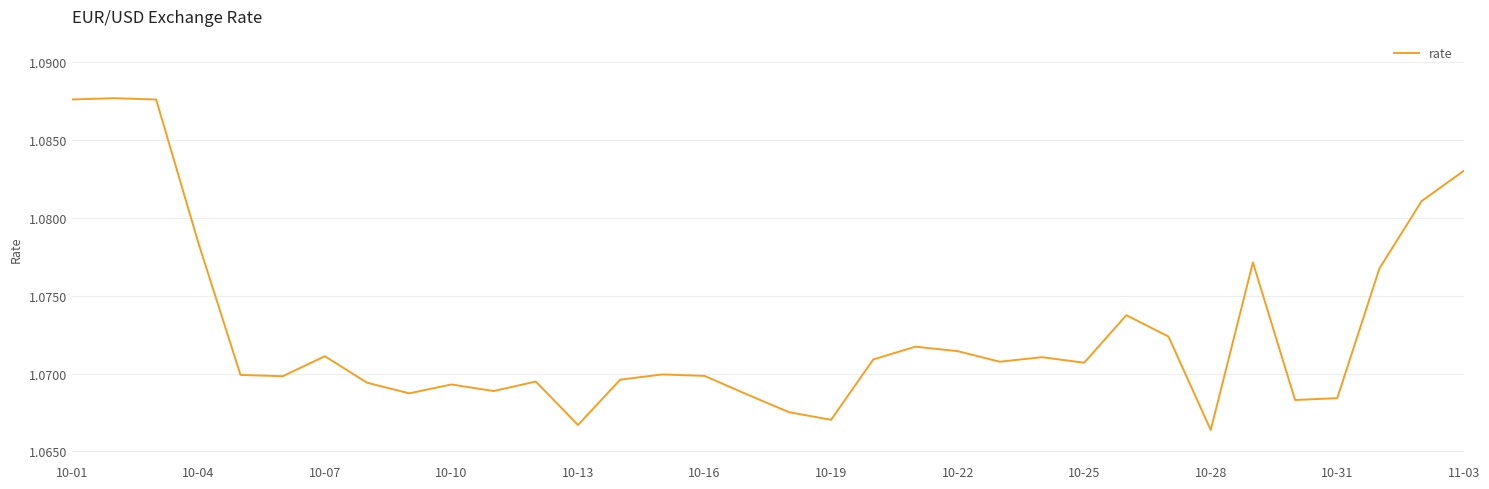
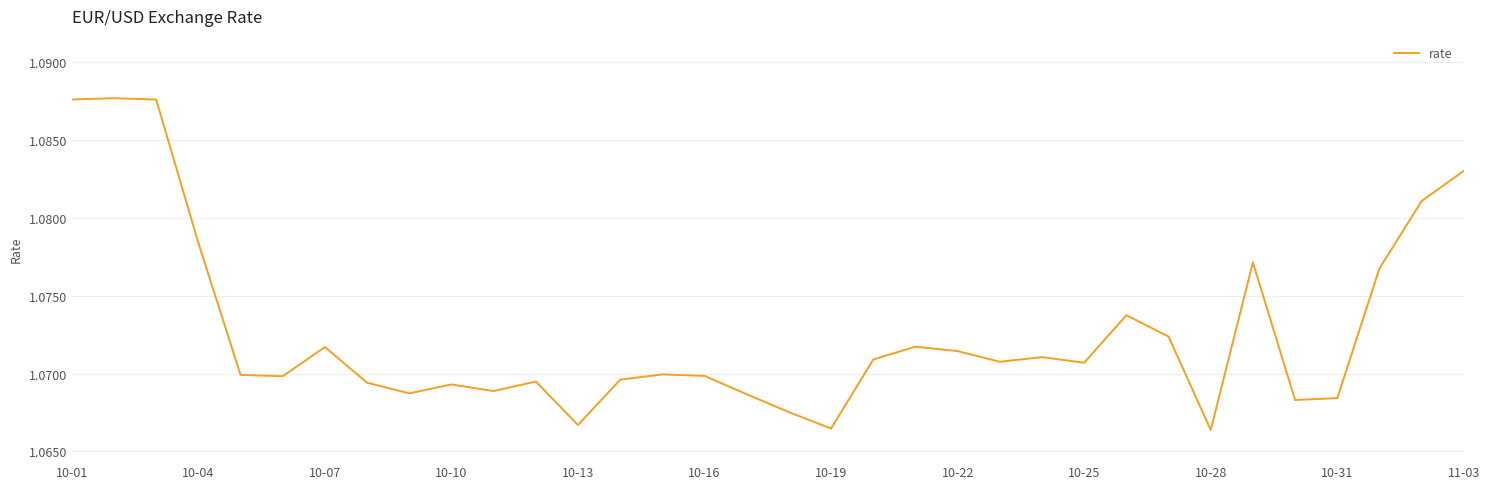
10-07: 1.0711 -> 1.0717
10-19: 1.0670 -> 1.0665
